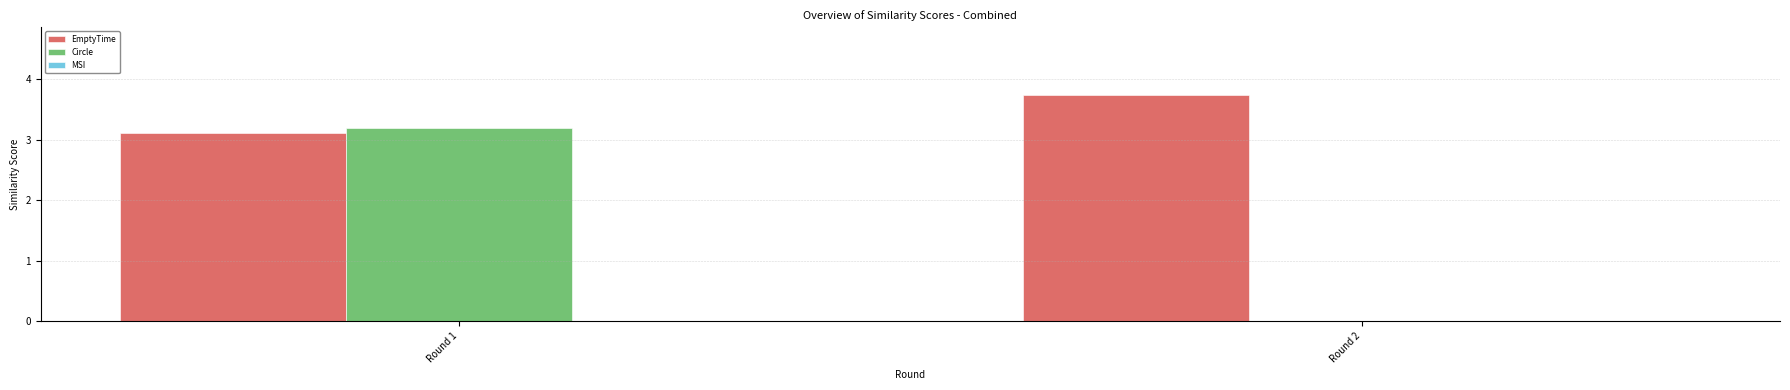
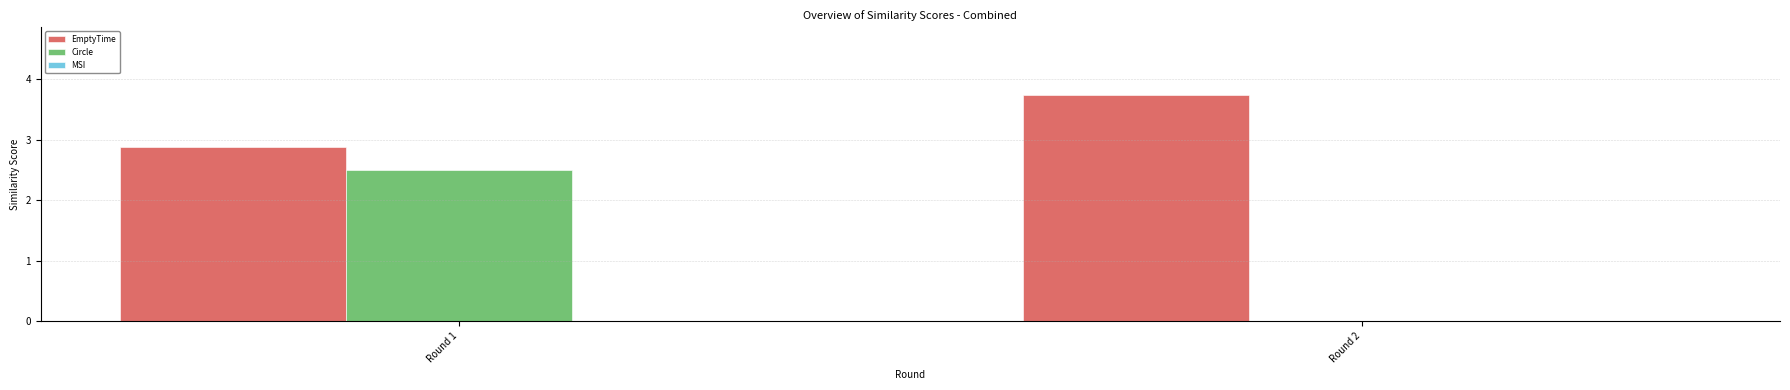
EmptyTime, Round 1: 3.1 -> 2.9
Circle, Round 1: 3.2 -> 2.5
